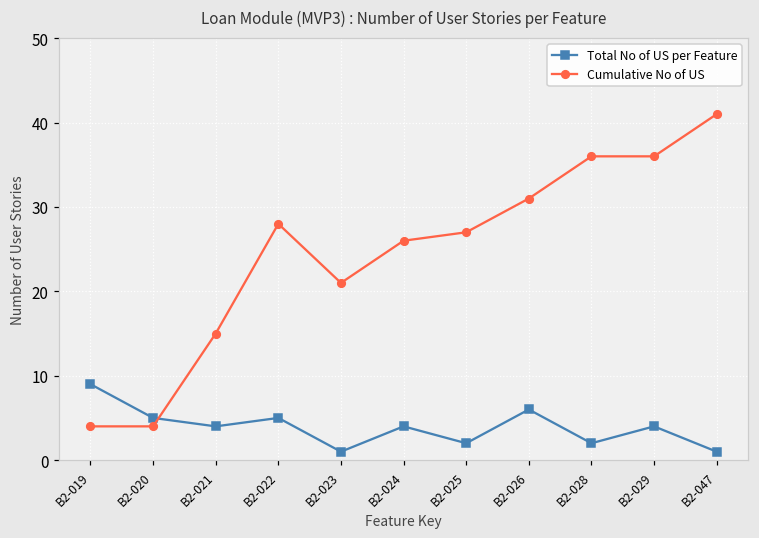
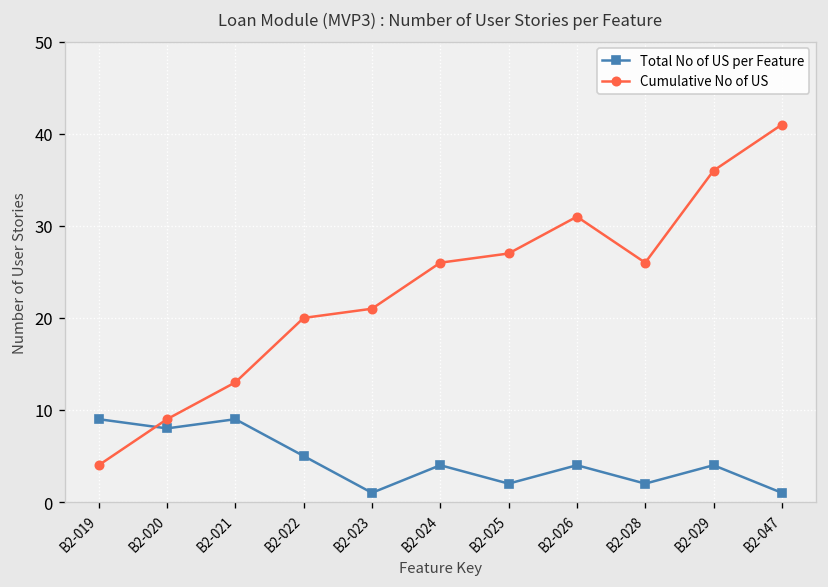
Total No of US per Feature, B2-020: 5 -> 8
Cumulative No of US, B2-020: 4 -> 9
Total No of US per Feature, B2-021: 4 -> 9
Cumulative No of US, B2-021: 15 -> 13
Cumulative No of US, B2-022: 28 -> 20
Total No of US per Feature, B2-026: 6 -> 4
Cumulative No of US, B2-028: 36 -> 26
